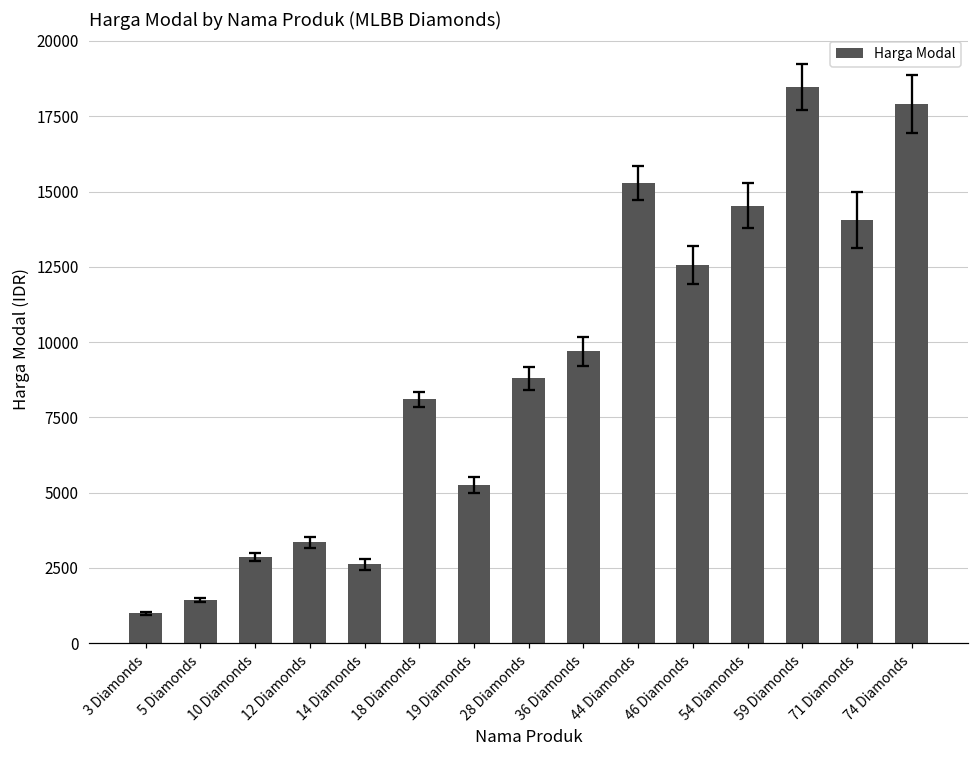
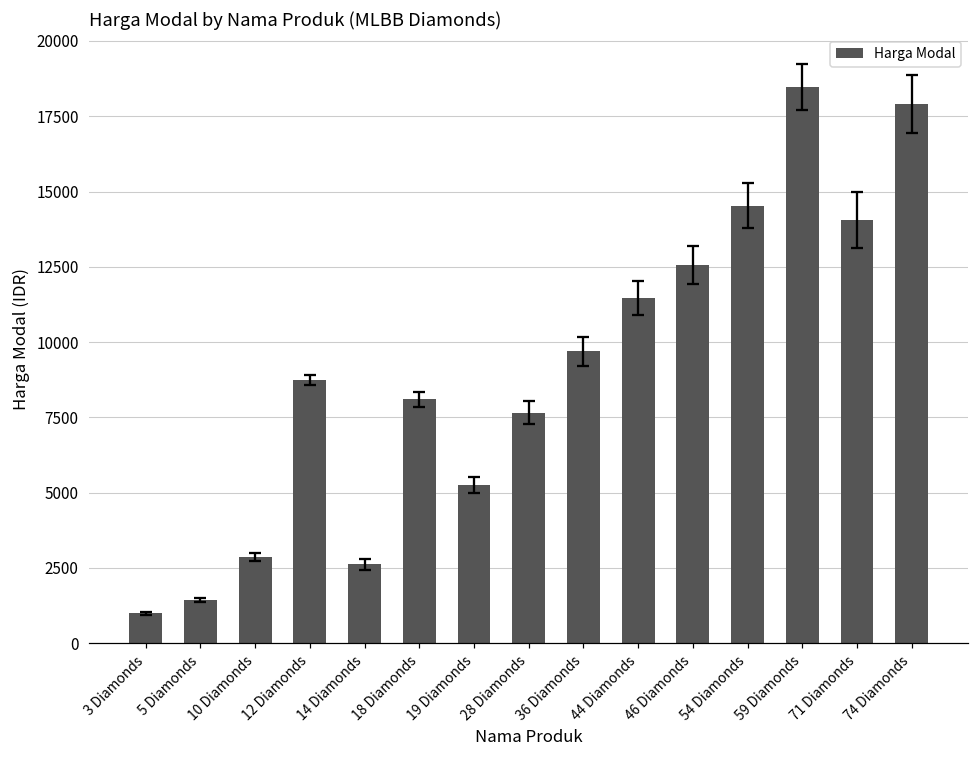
Harga Modal, 12 Diamonds: 3300 -> 8700
Harga Modal, 28 Diamonds: 8800 -> 7600
Harga Modal, 44 Diamonds: 15300 -> 11500
